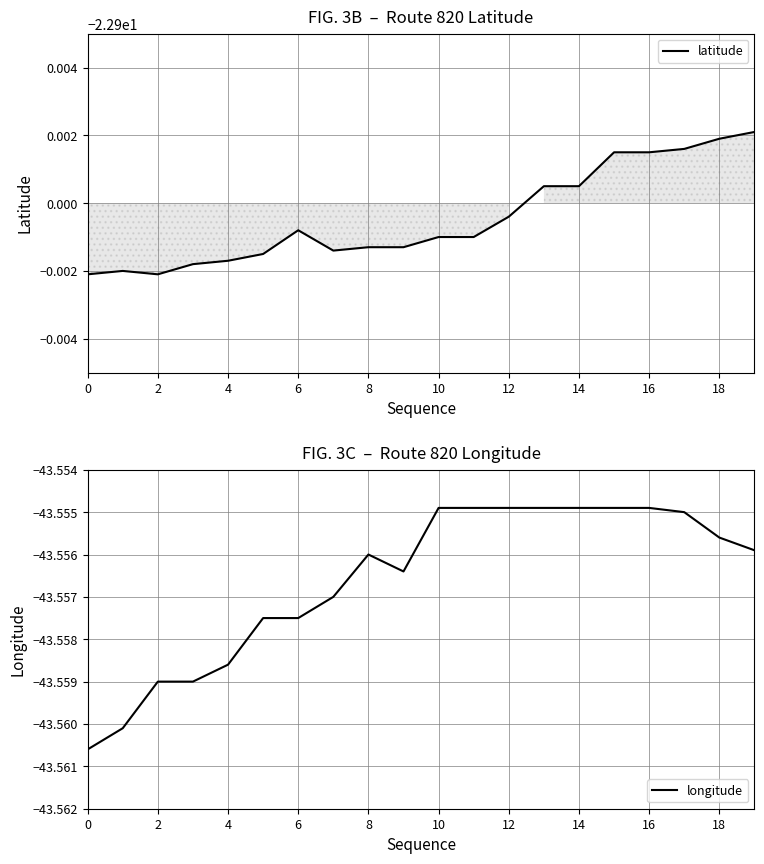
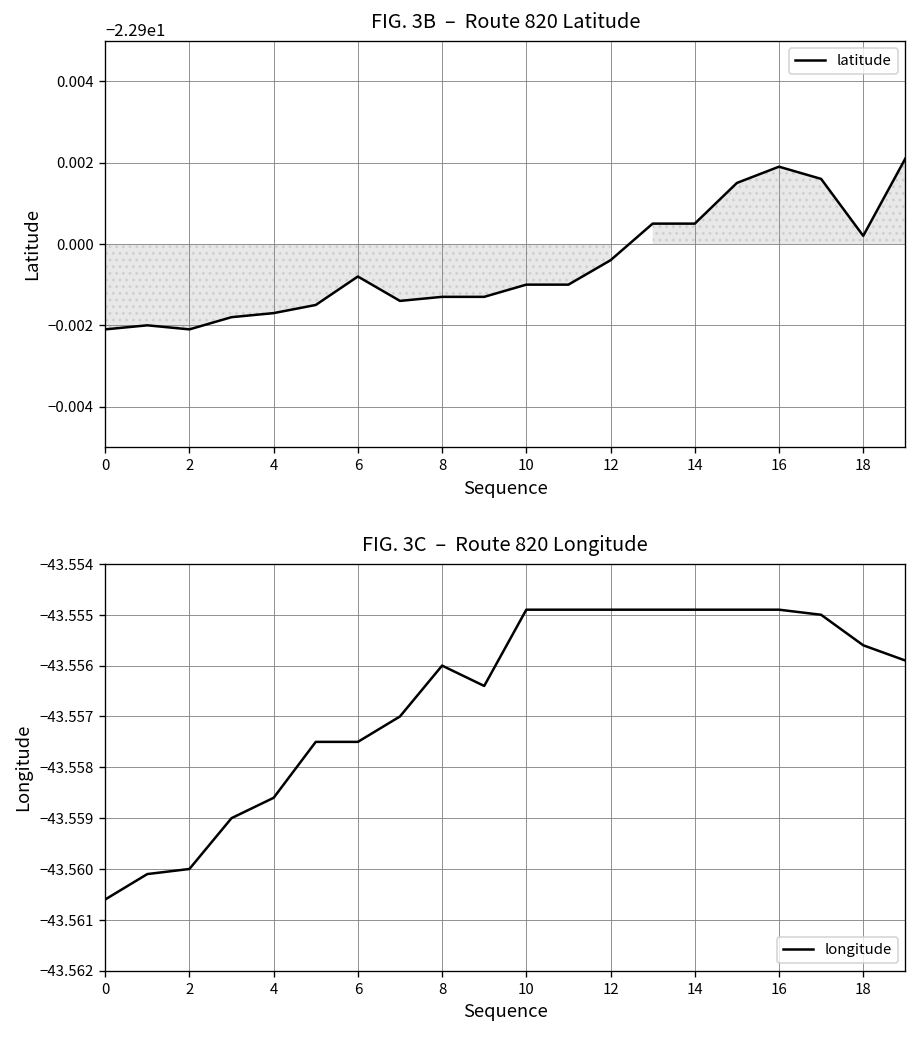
FIG. 3B – Route 820 Latitude, latitude, 16: -22.8985 -> -22.8981
FIG. 3B – Route 820 Latitude, latitude, 18: -22.8981 -> -22.8998
FIG. 3C – Route 820 Longitude, 2: -43.559 -> -43.560
